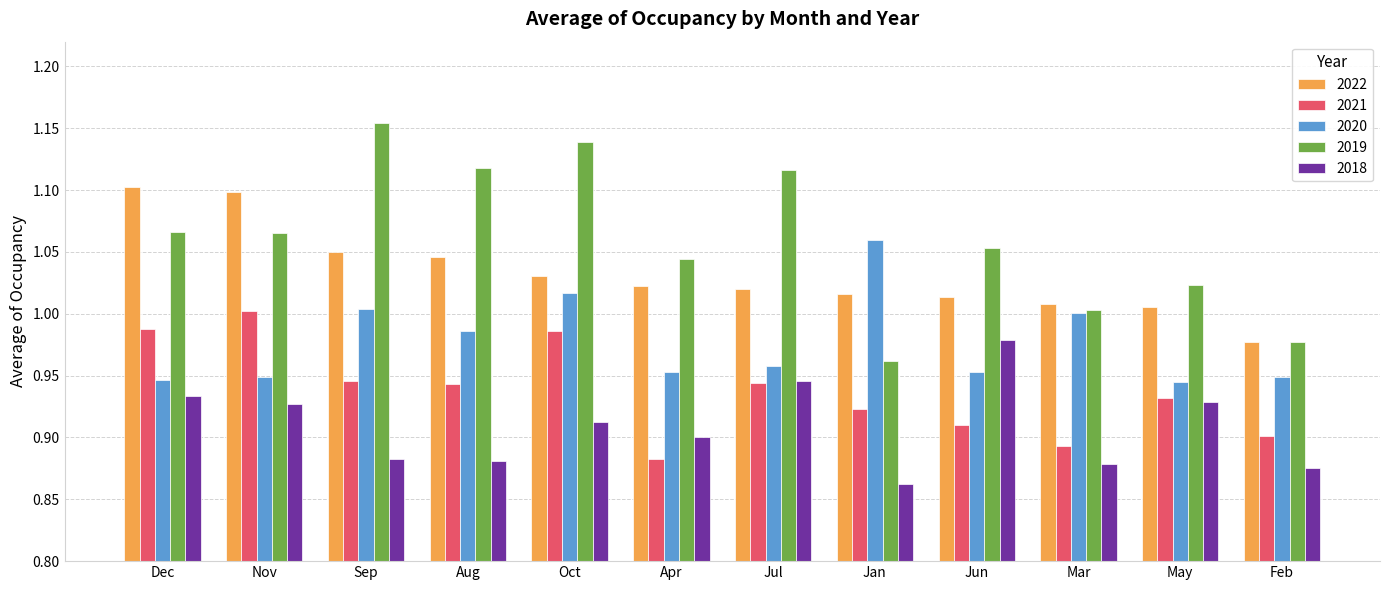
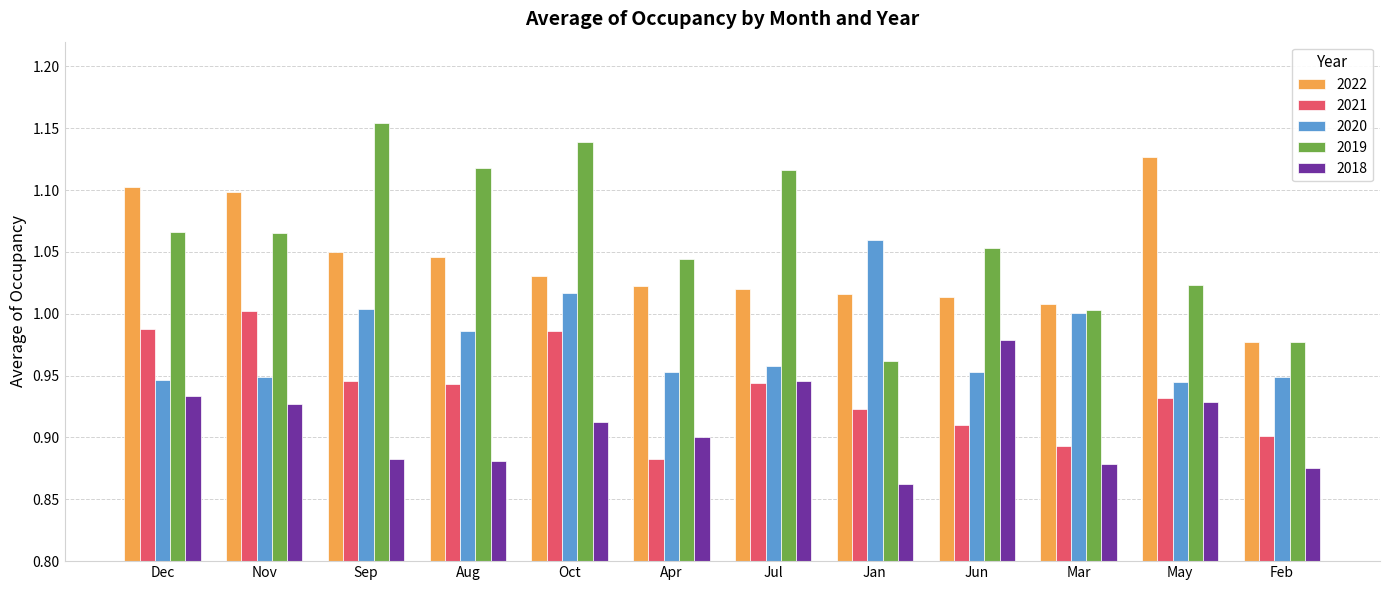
2022, May: 1.006 -> 1.127
